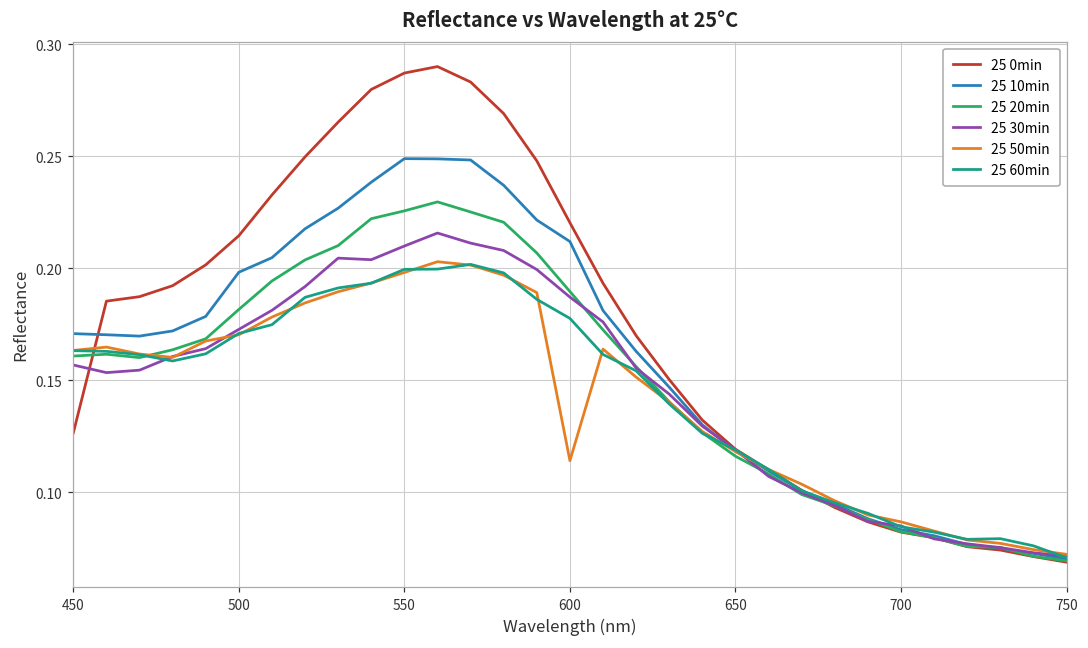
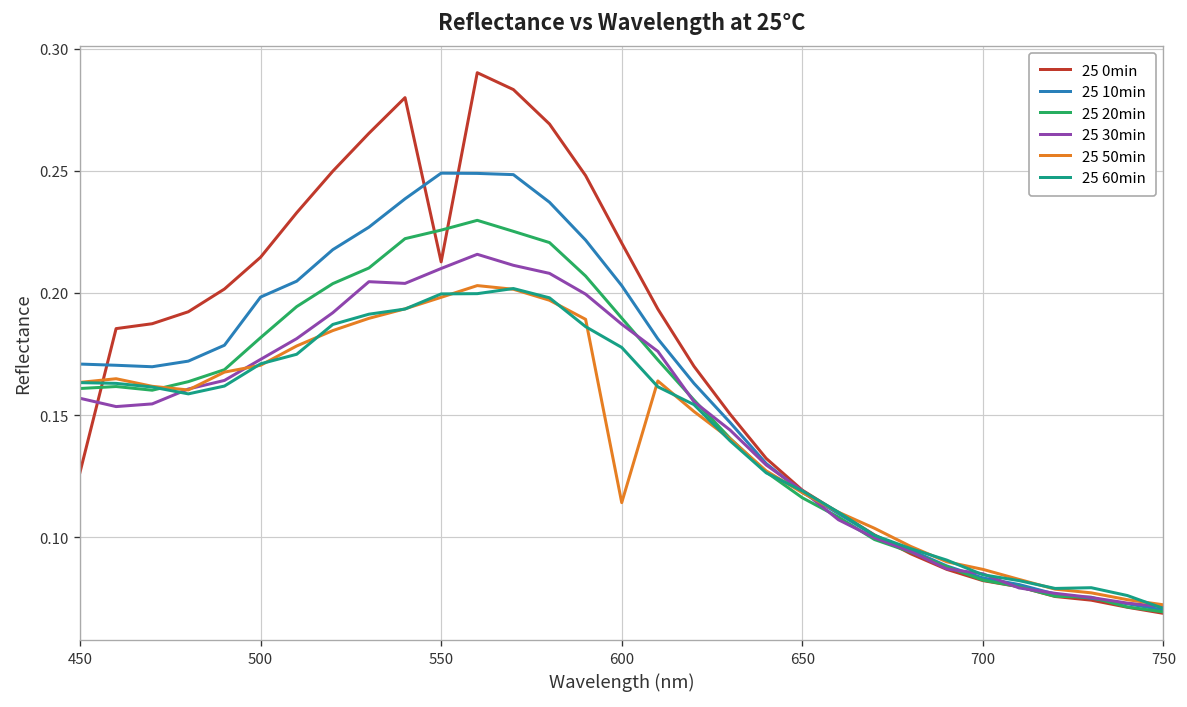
25 0min, 550: 0.287 -> 0.213
25 10min, 600: 0.212 -> 0.203
